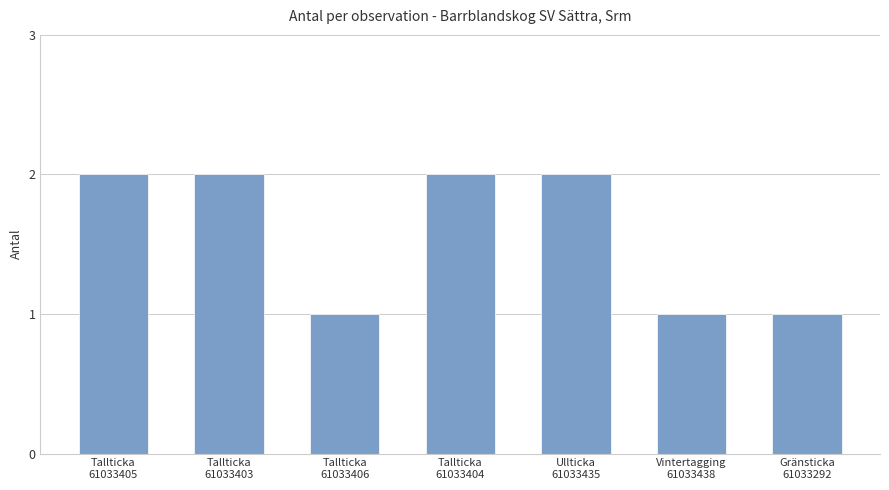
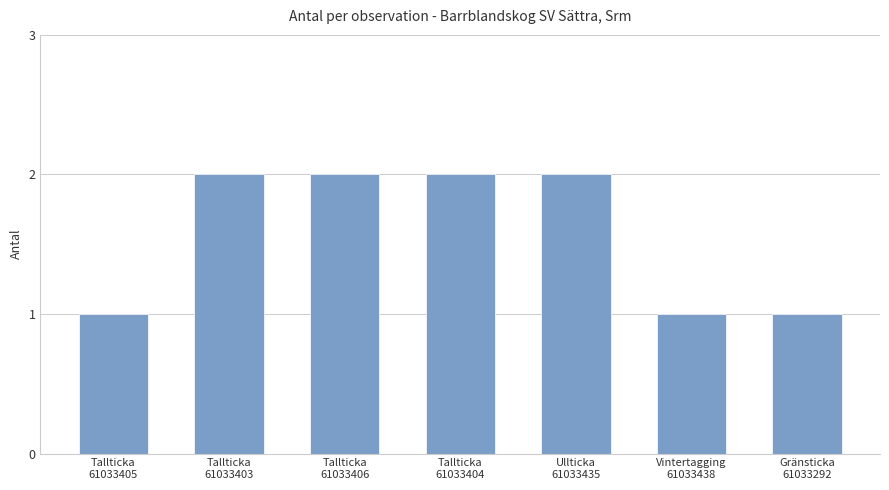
Tallticka 61033405: 2 -> 1
Tallticka 61033406: 1 -> 2
